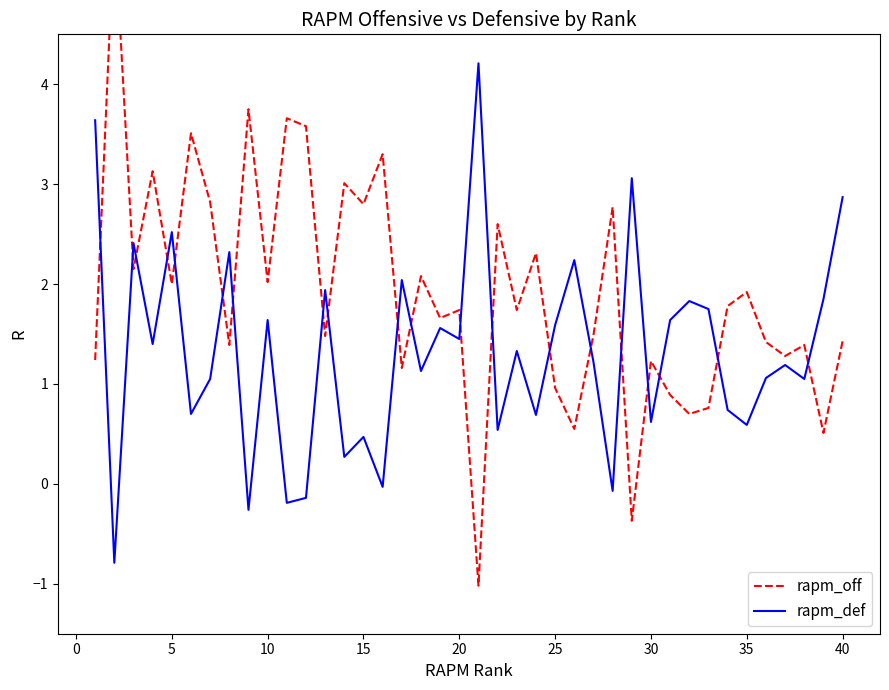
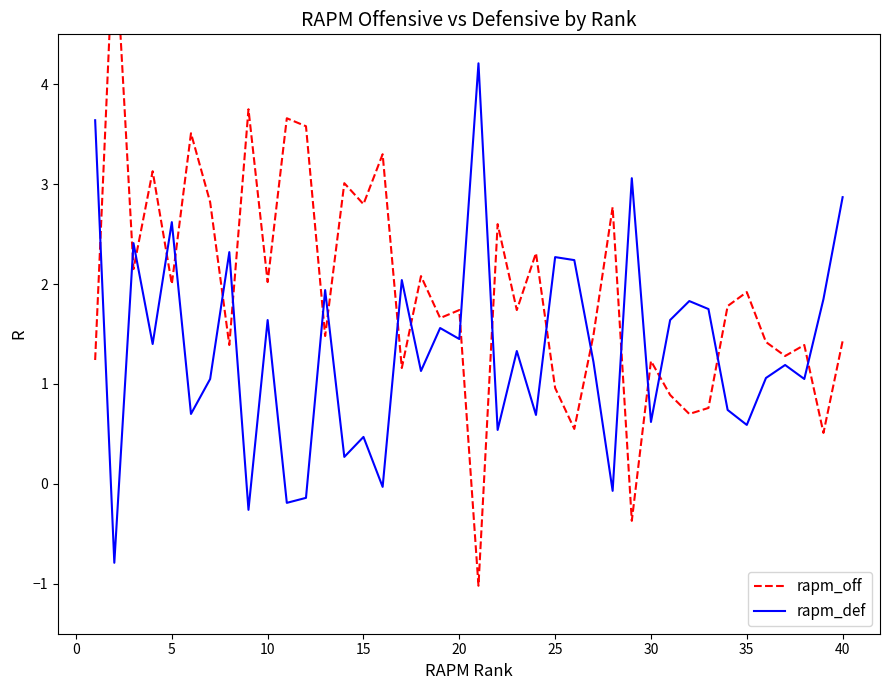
rapm_def, 5: 2.5 -> 2.6
rapm_def, 25: 1.6 -> 2.3
